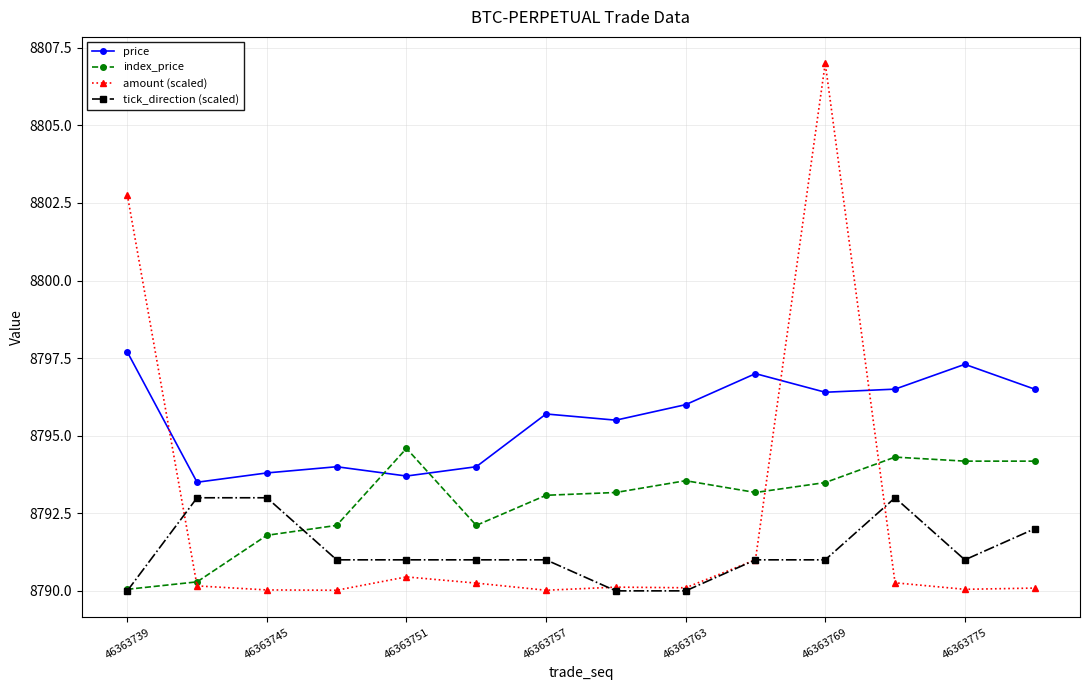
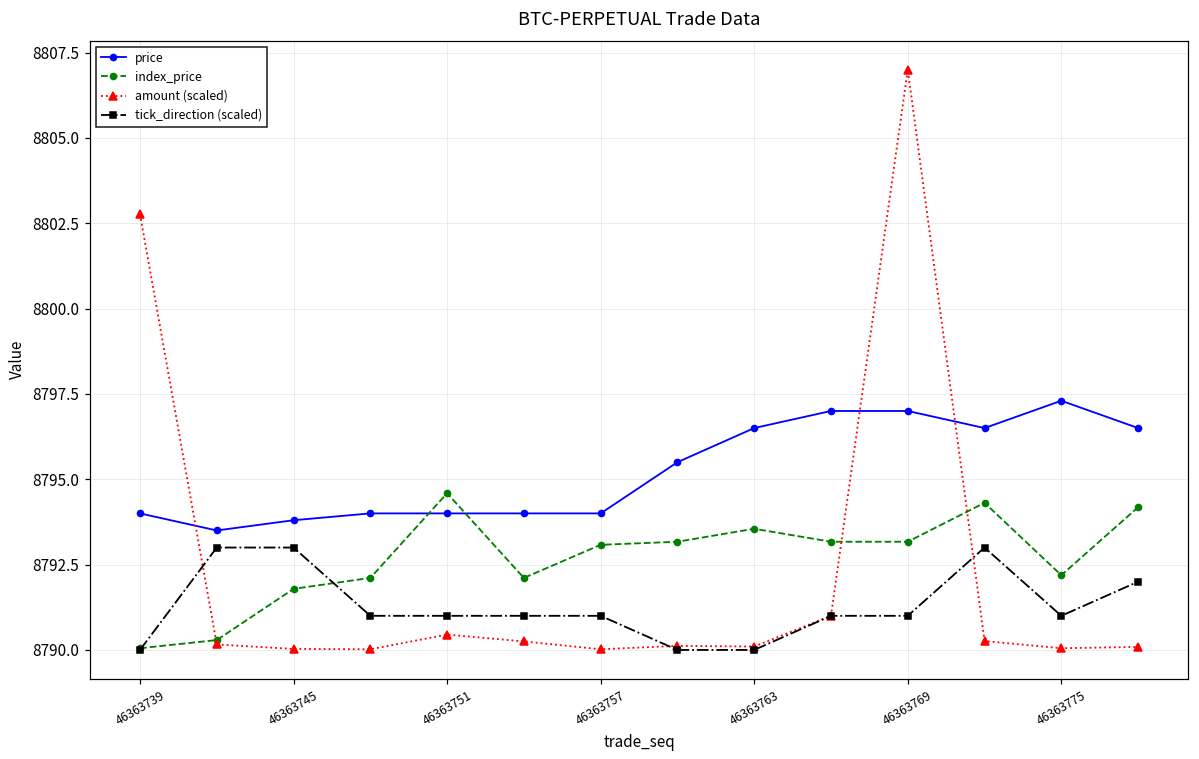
price, 46363739: 8797.7 -> 8794.0
price, 46363751: 8793.7 -> 8794.0
price, 46363757: 8795.7 -> 8794.0
price, 46363763: 8796.0 -> 8796.5
price, 46363769: 8796.4 -> 8797.0
index_price, 46363769: 8793.5 -> 8793.2
index_price, 46363775: 8794.2 -> 8792.2
